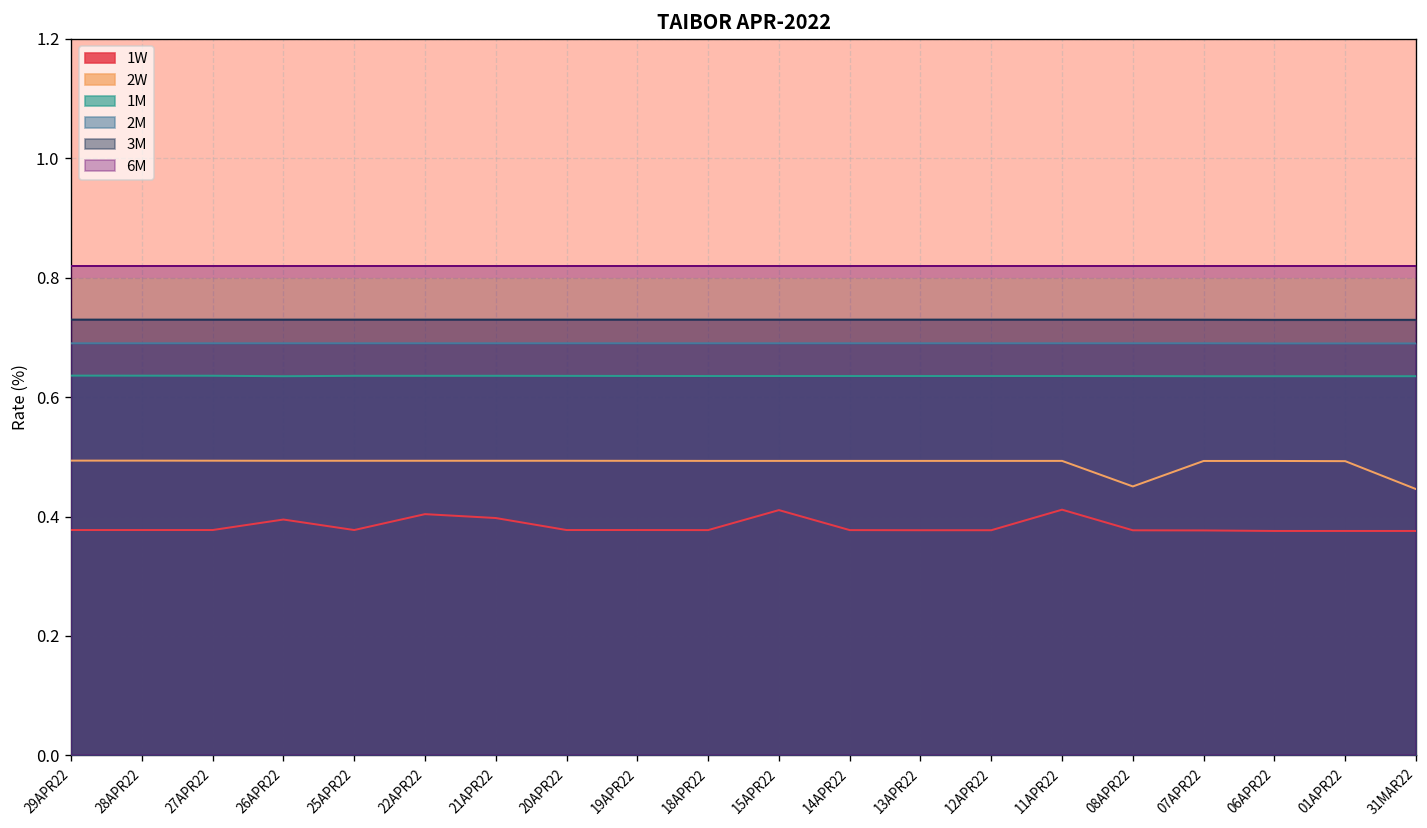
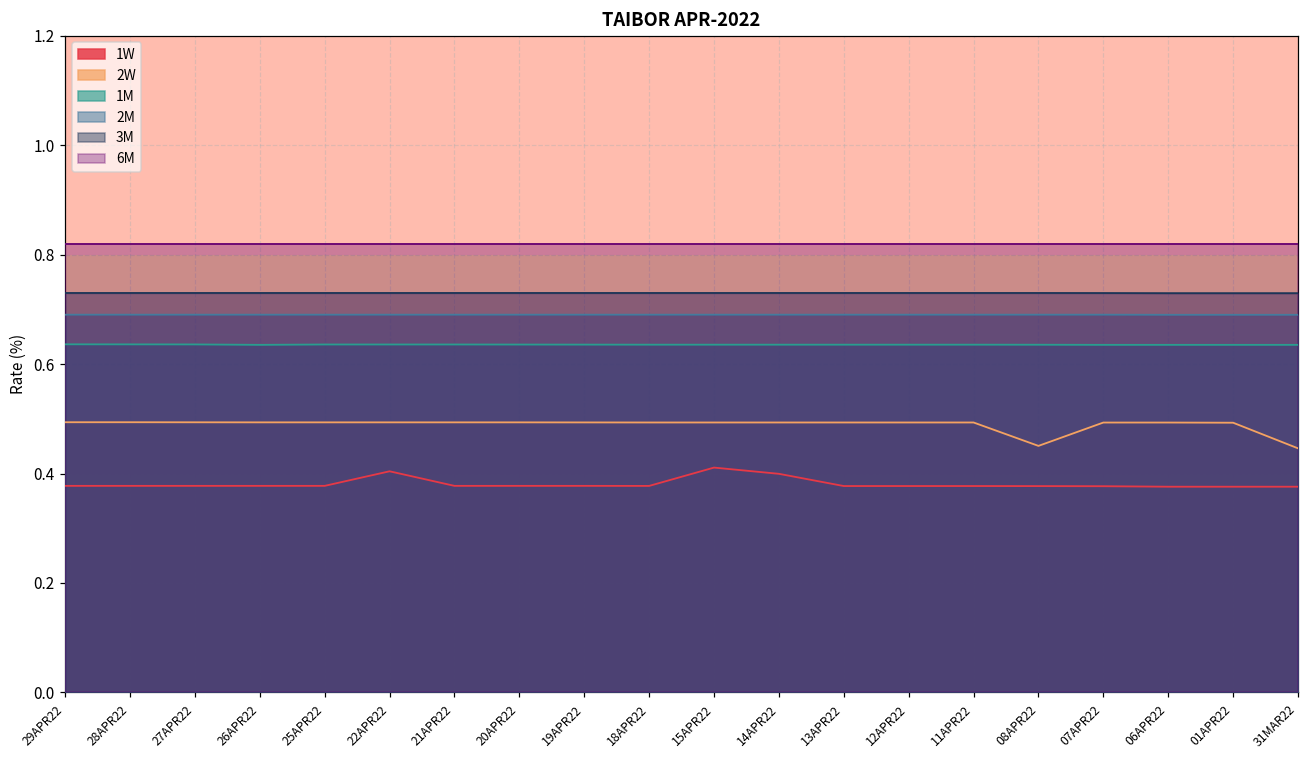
1W, 26APR22: 0.40 -> 0.38
1W, 21APR22: 0.40 -> 0.38
1W, 14APR22: 0.38 -> 0.40
1W, 11APR22: 0.41 -> 0.38
